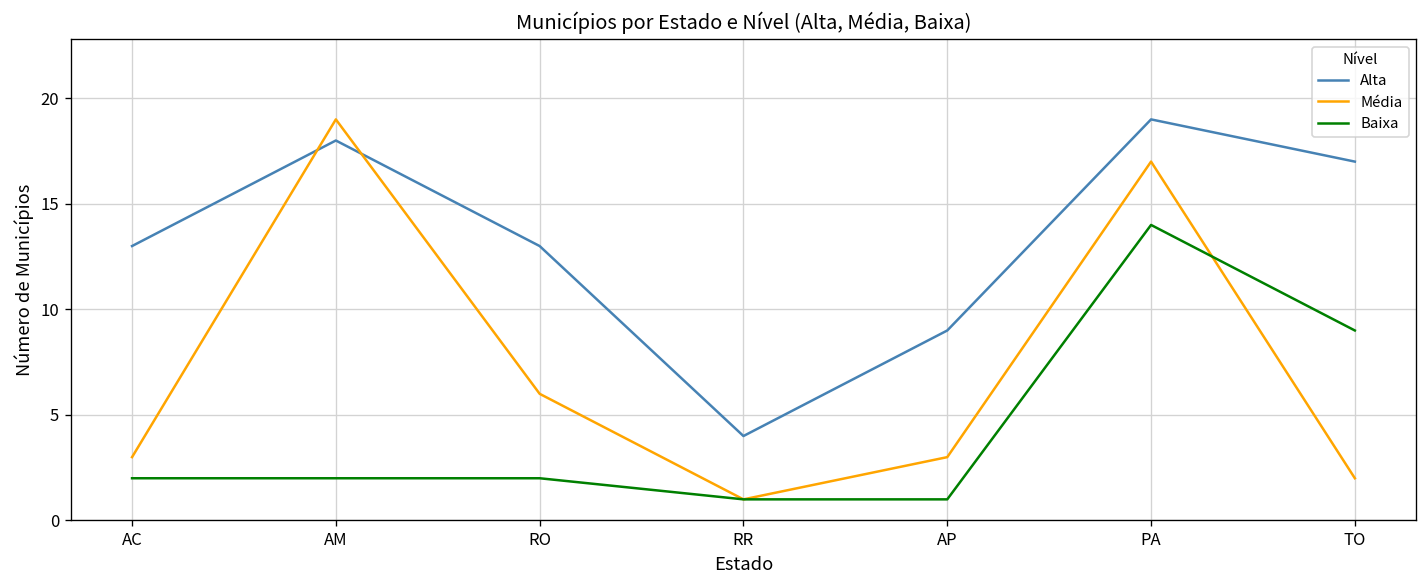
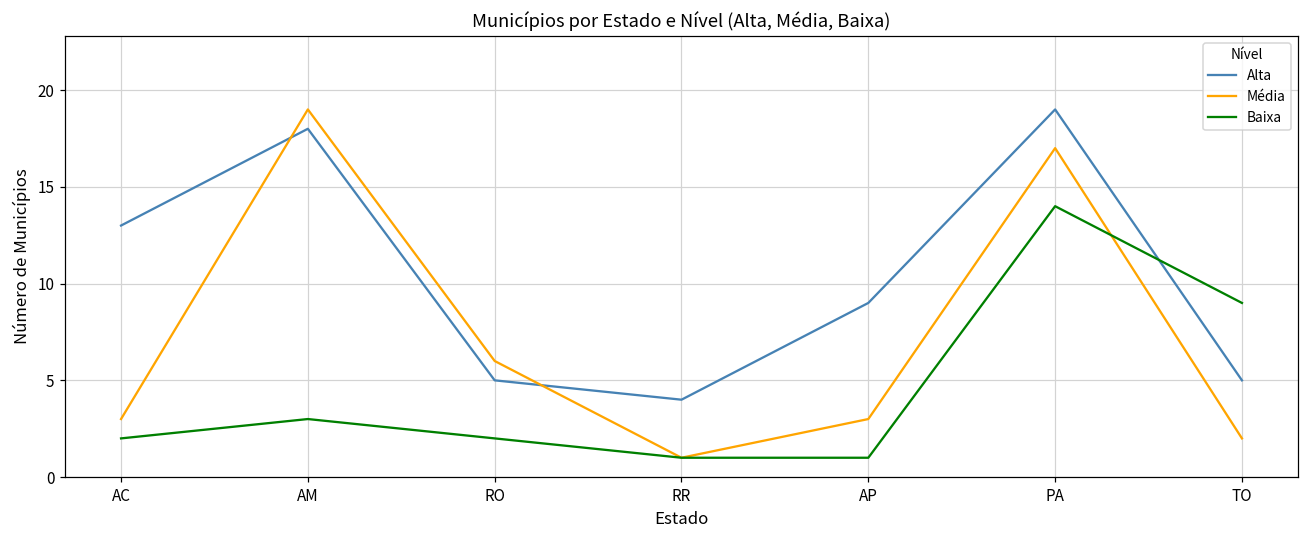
Baixa, AM: 2 -> 3
Alta, RO: 13 -> 5
Alta, TO: 17 -> 5
